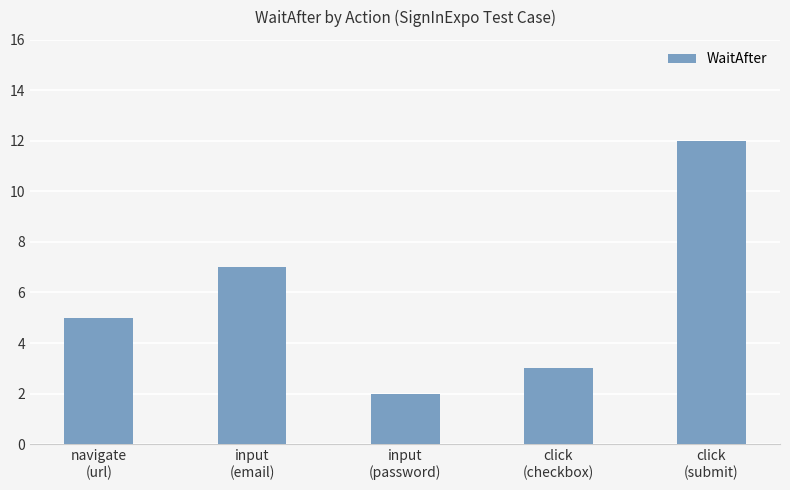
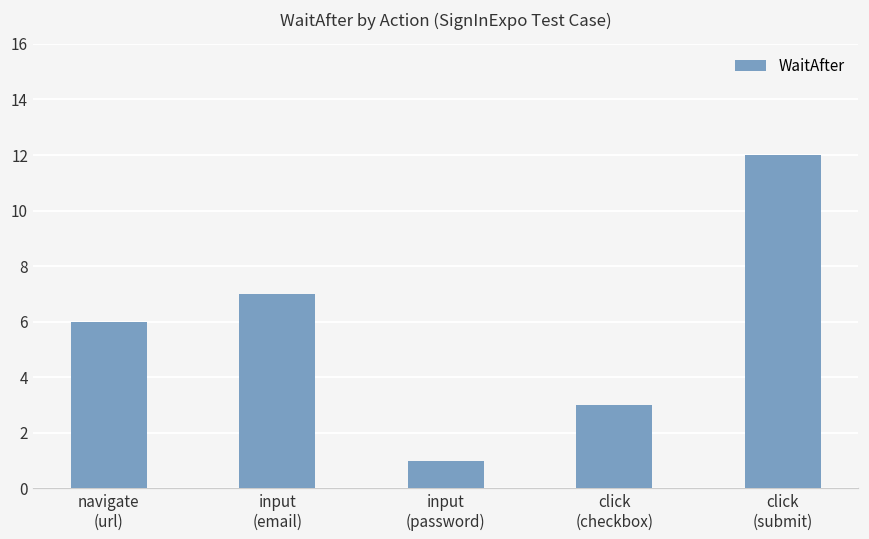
navigate (url): 5 -> 6
input (password): 2 -> 1
